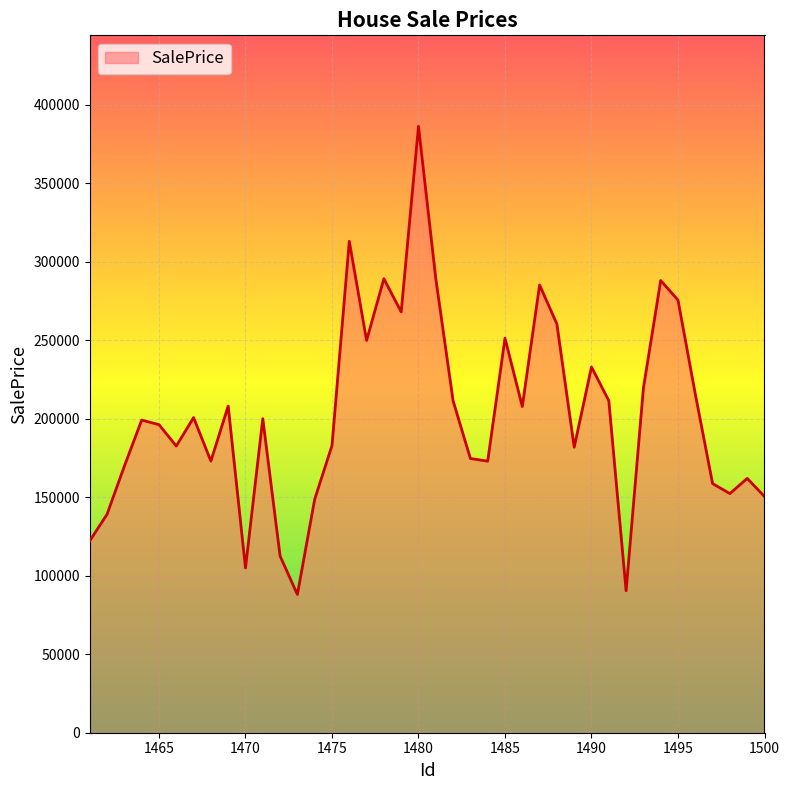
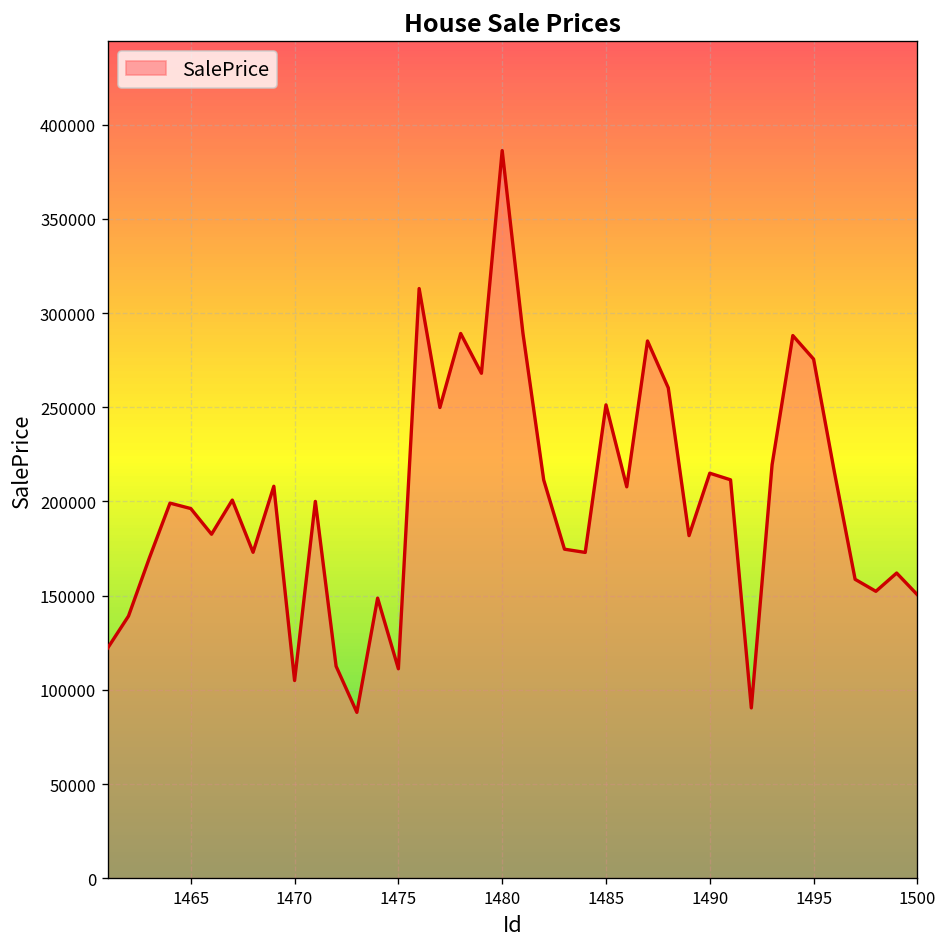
1475: 183000 -> 111000
1490: 233000 -> 215000
